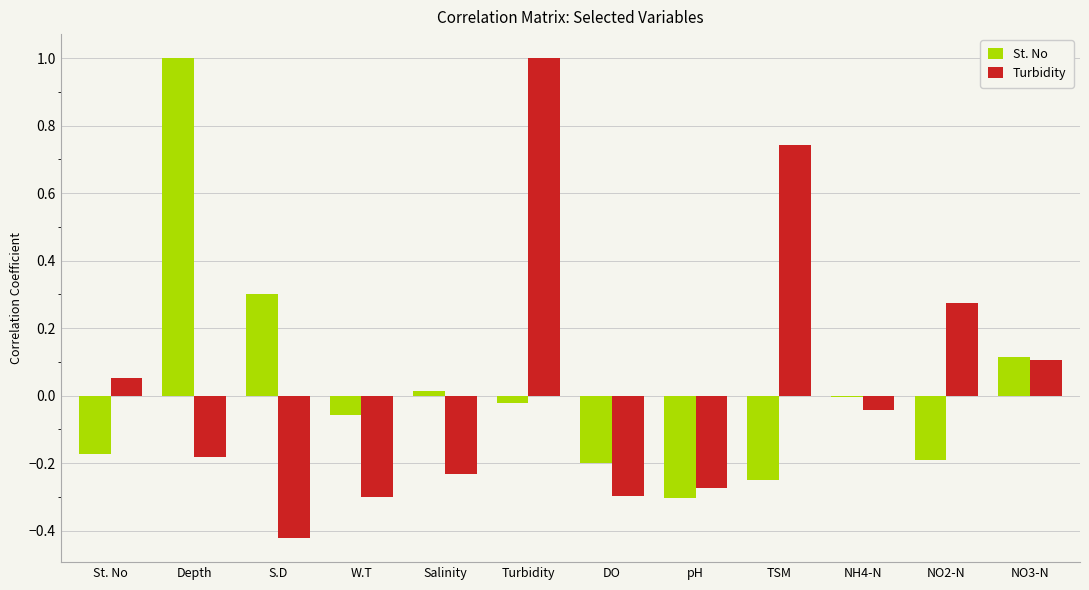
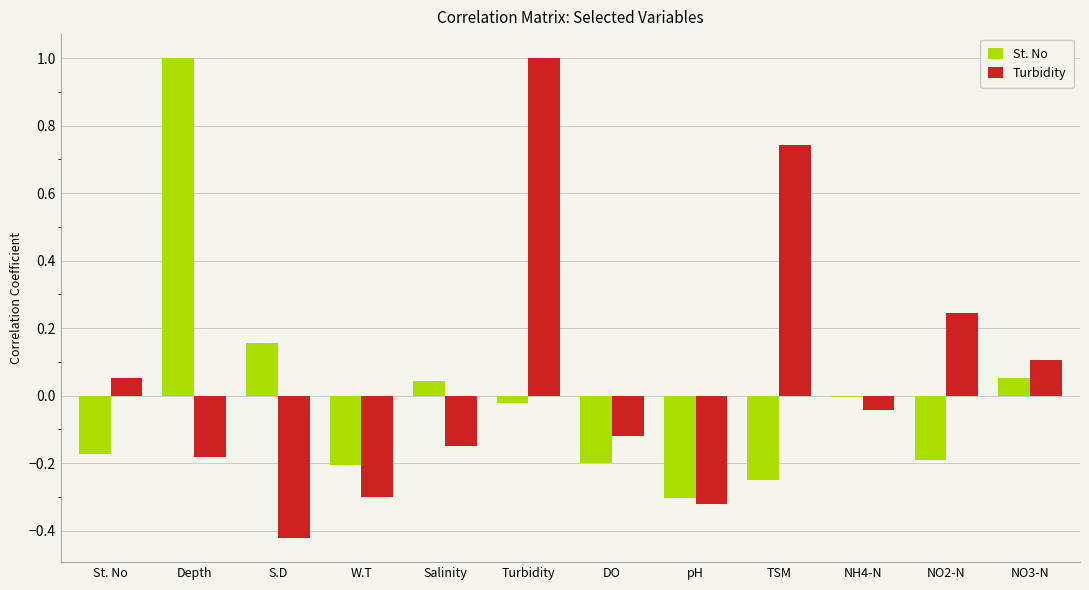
St. No, S.D: 0.30 -> 0.16
St. No, W.T: -0.06 -> -0.21
St. No, Salinity: 0.01 -> 0.04
Turbidity, Salinity: -0.23 -> -0.15
Turbidity, DO: -0.30 -> -0.12
Turbidity, pH: -0.27 -> -0.32
Turbidity, NO2-N: 0.28 -> 0.24
St. No, NO3-N: 0.11 -> 0.05
